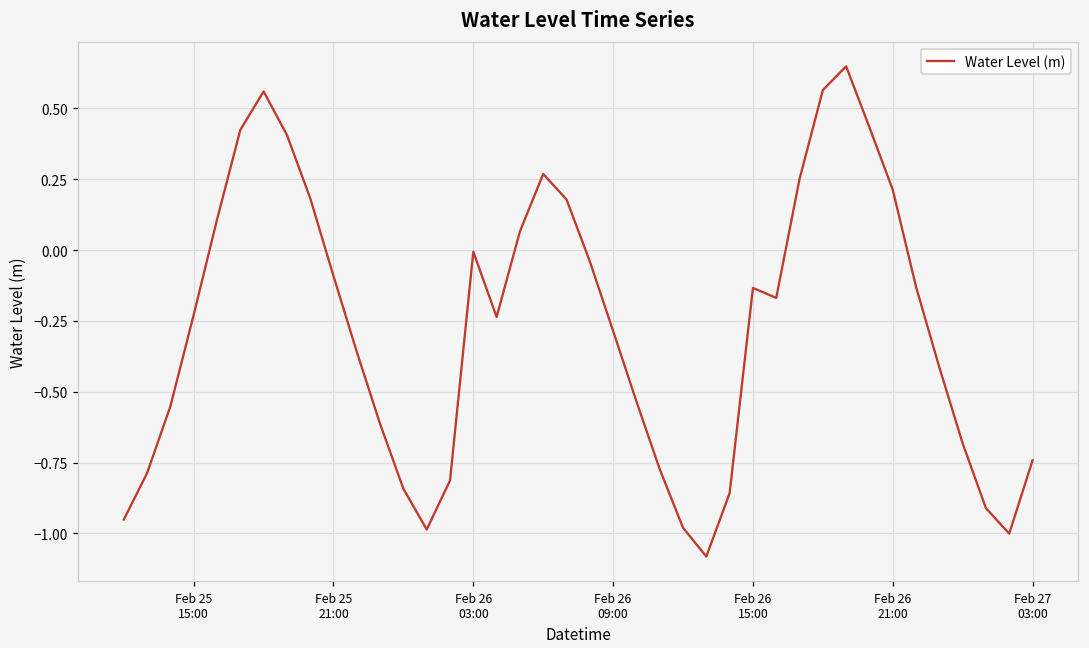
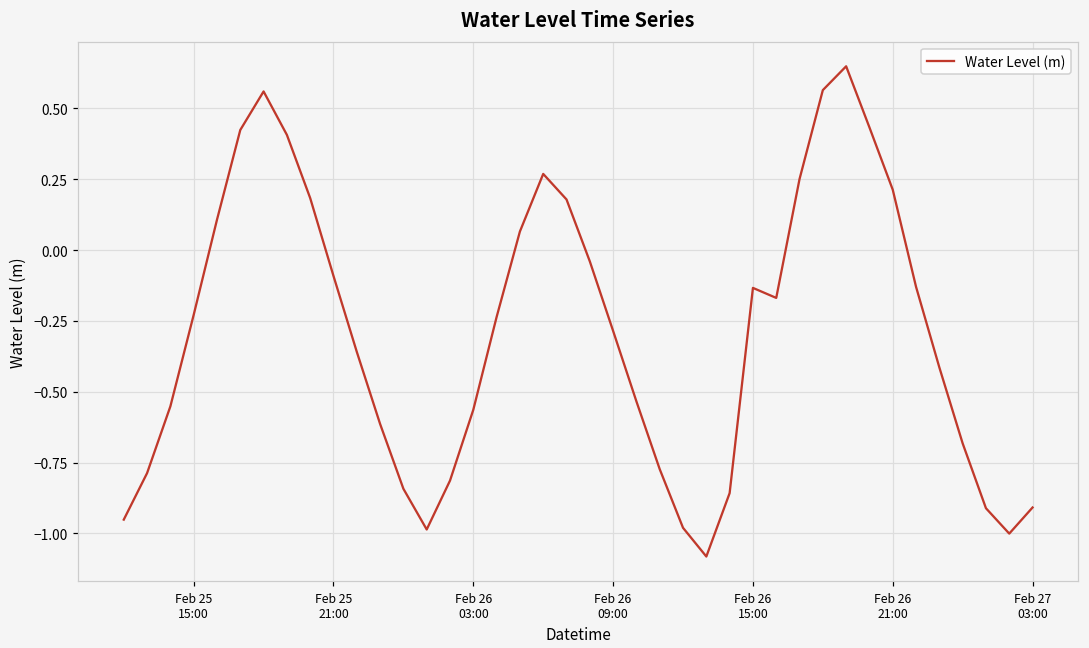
Feb 26 03:00: -0.01 -> -0.56
Feb 27 03:00: -0.74 -> -0.91
